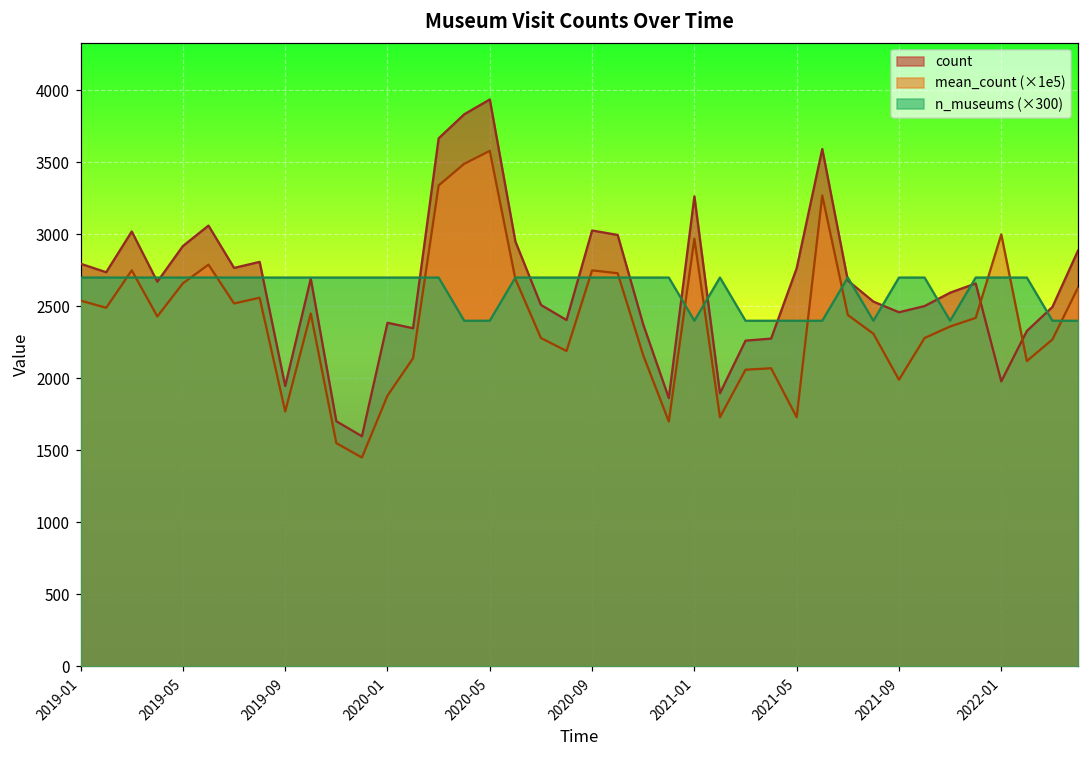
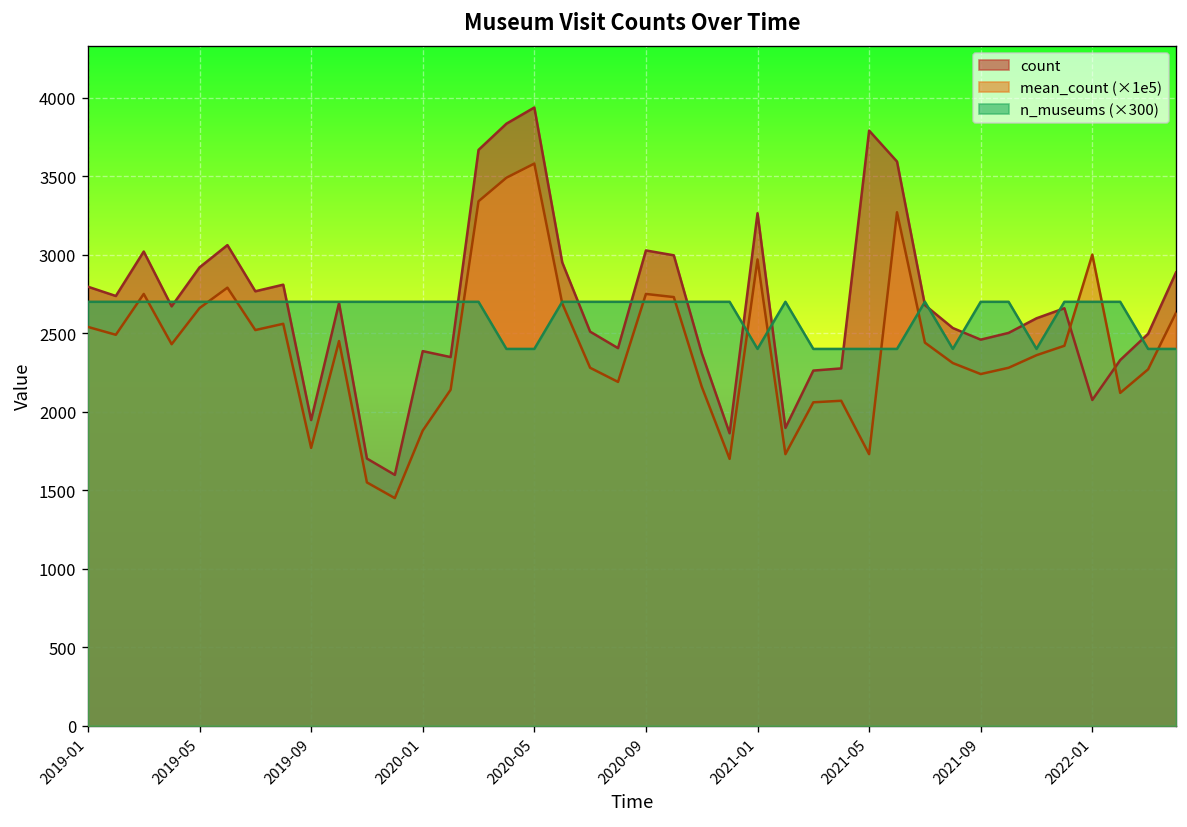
count, 2021-05: 2770 -> 3790
mean_count (×1e5), 2021-09: 1990 -> 2240
count, 2022-01: 1980 -> 2080
